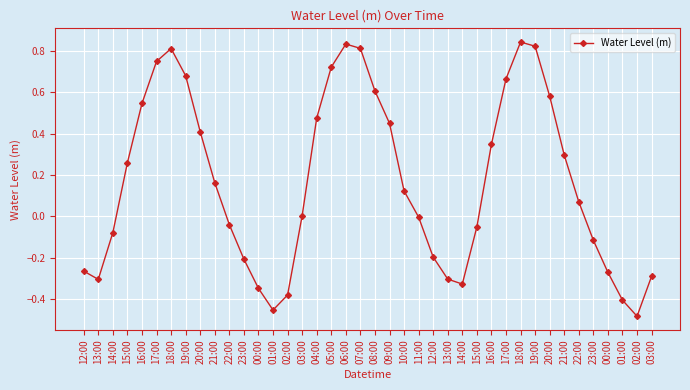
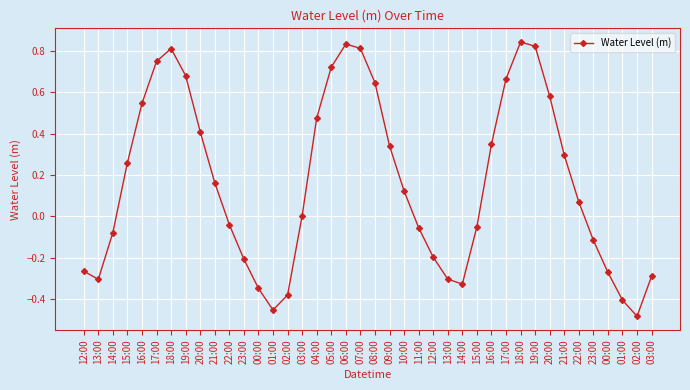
08:00: 0.61 -> 0.65
09:00: 0.45 -> 0.34
11:00: 0.00 -> -0.05
